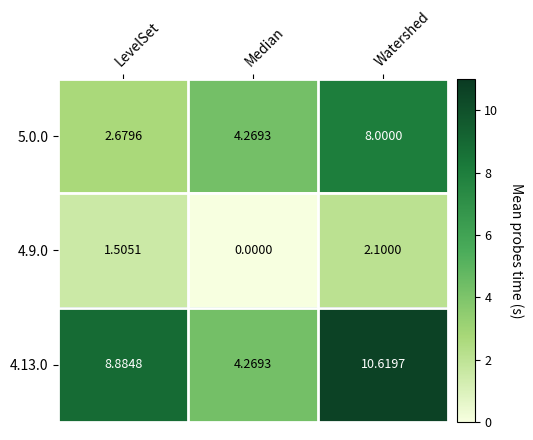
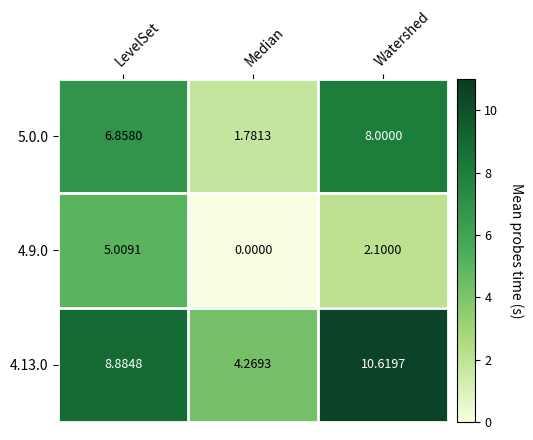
5.0.0, LevelSet: 2.6796 -> 6.8580
5.0.0, Median: 4.2693 -> 1.7813
4.9.0, LevelSet: 1.5051 -> 5.0091
